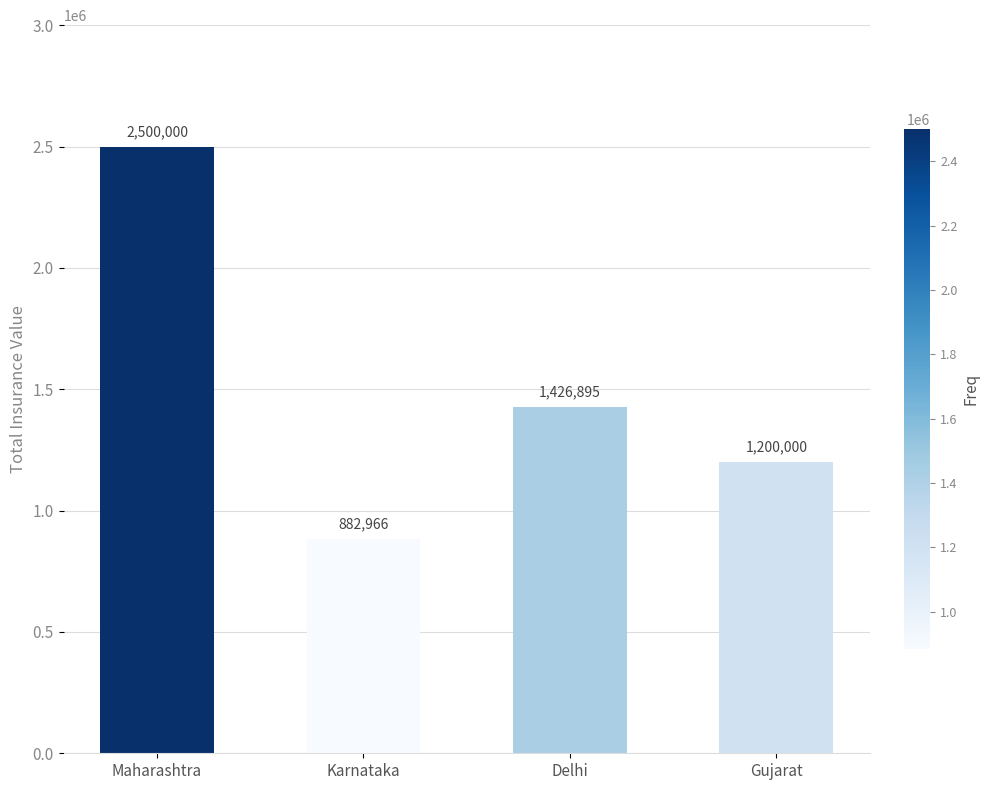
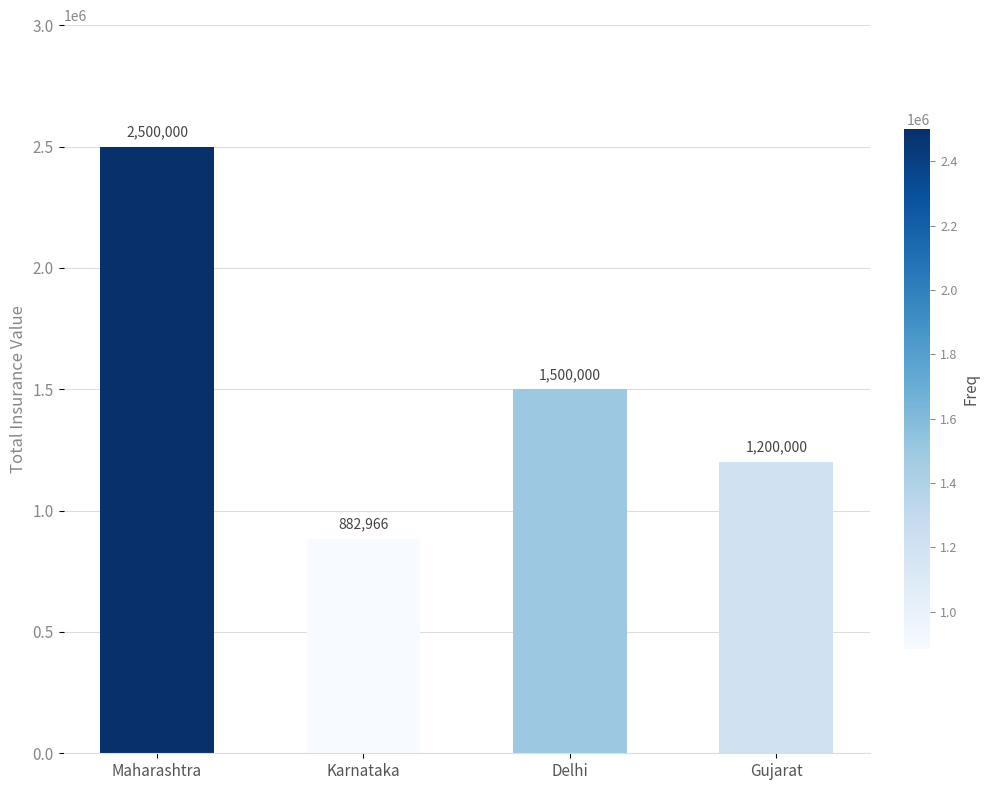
Delhi: 1,426,895 -> 1,500,000
